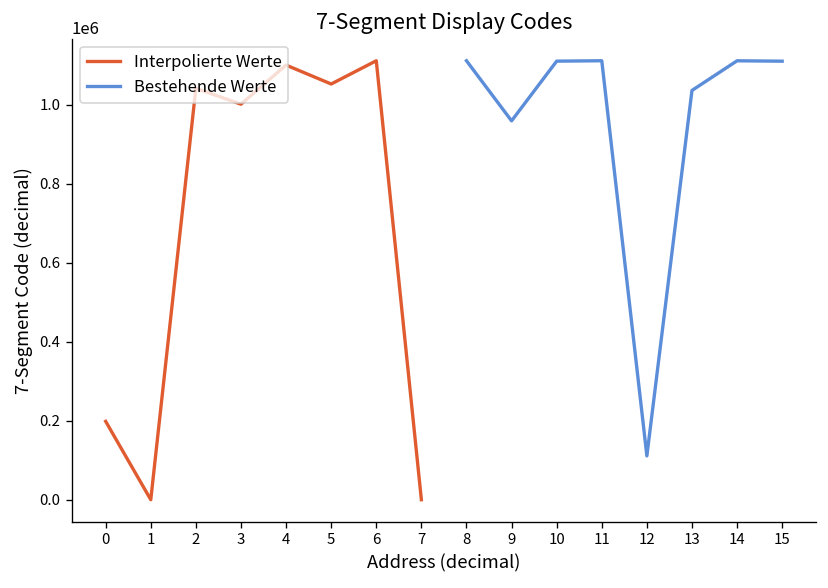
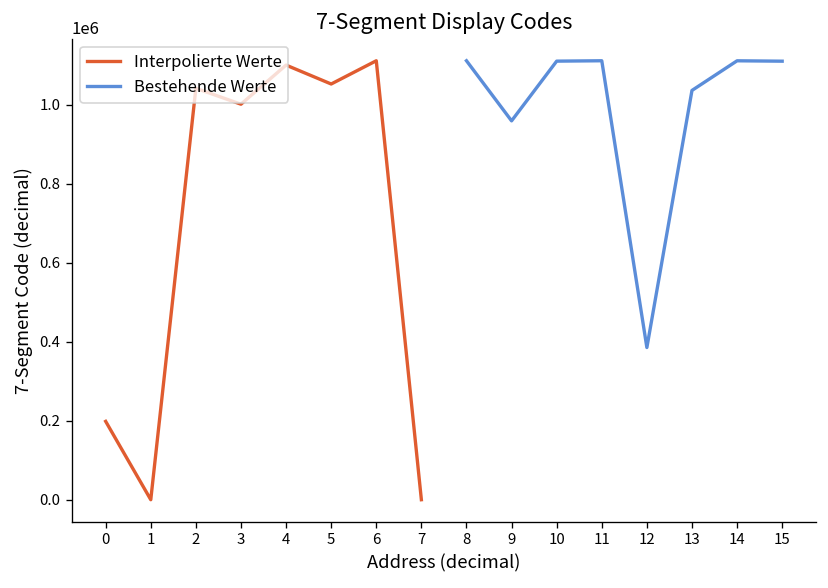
Bestehende Werte, 12: 110000 -> 390000
